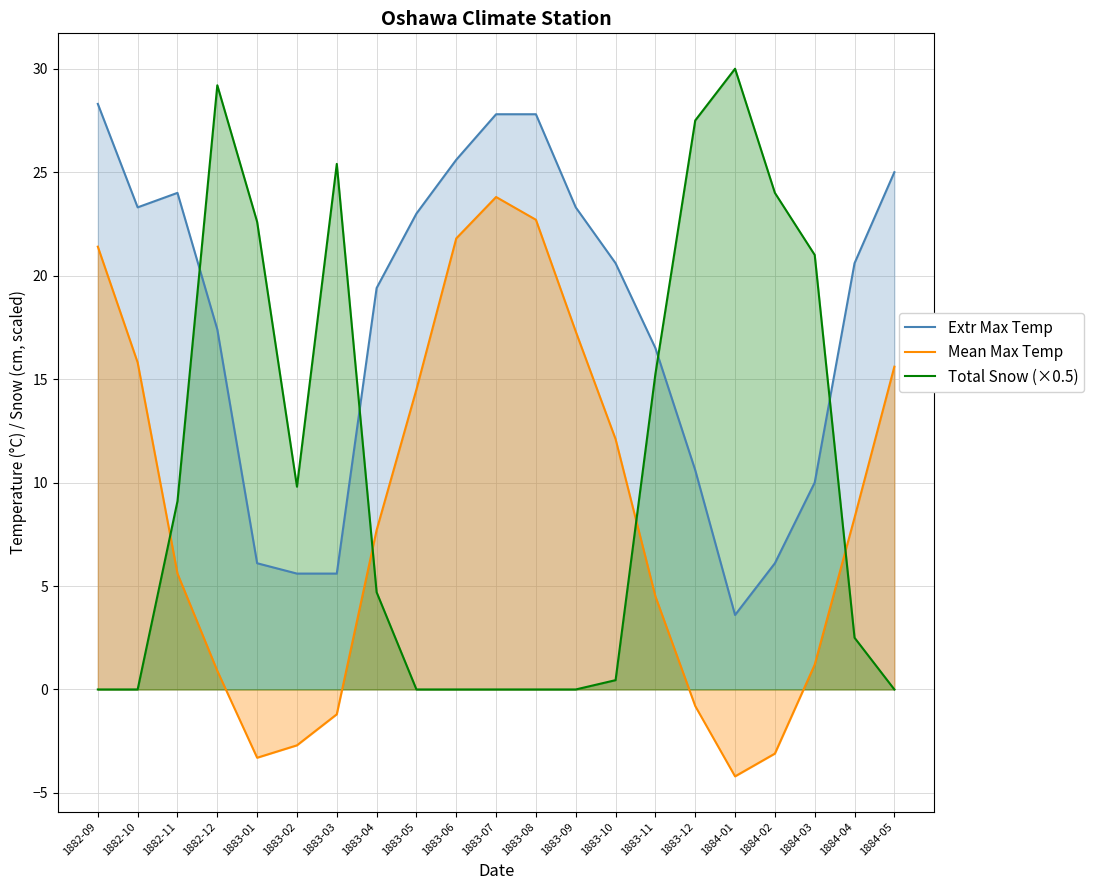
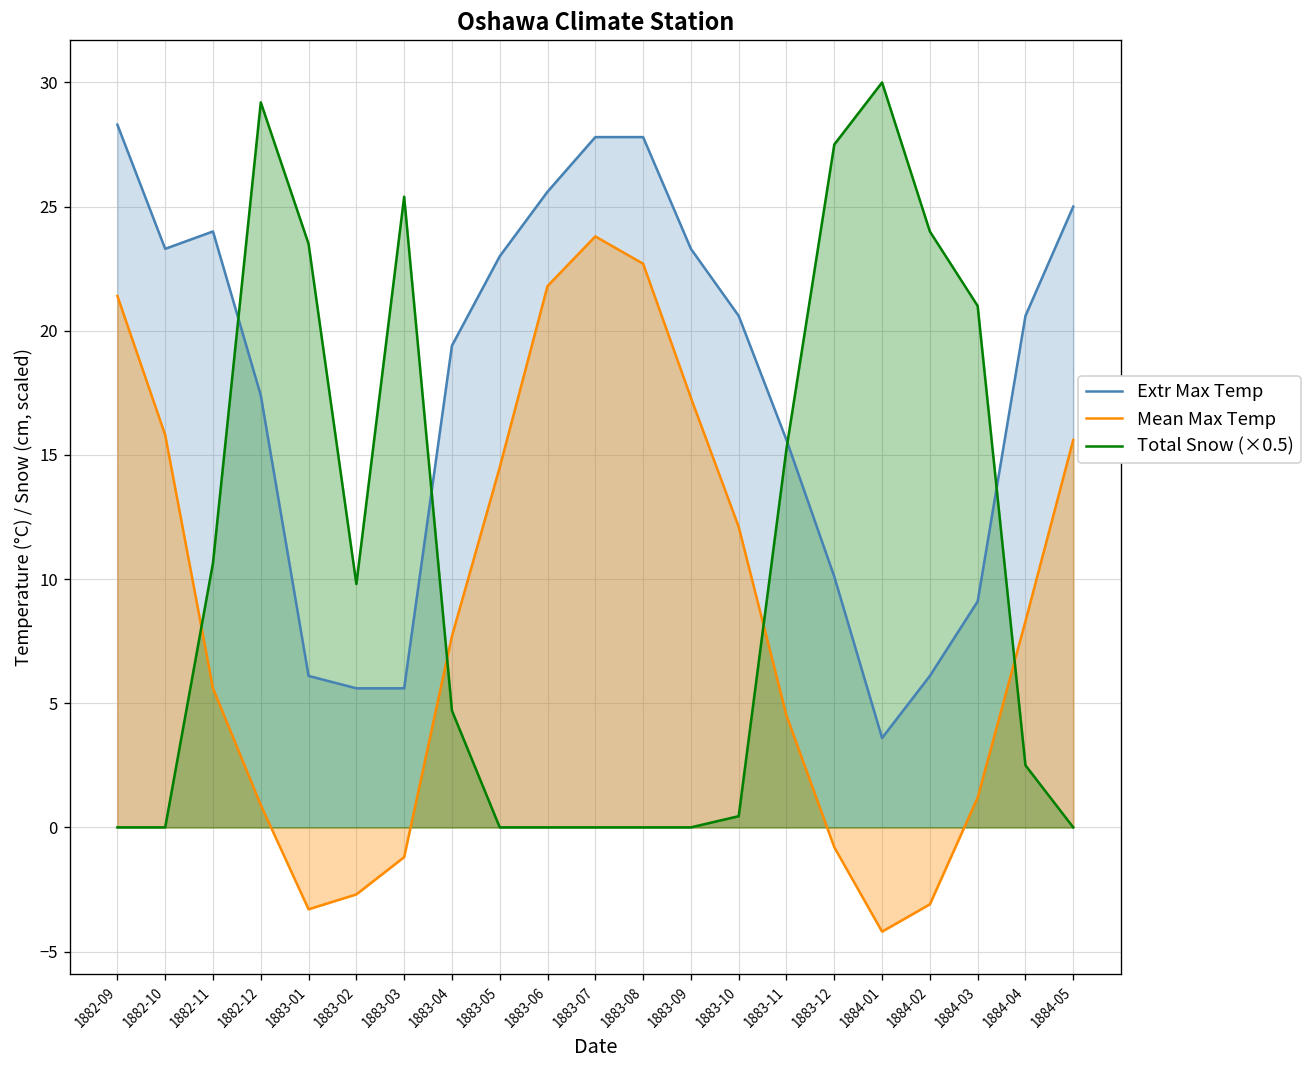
Total Snow (×0.5), 1882-11: 9.1 -> 10.7
Total Snow (×0.5), 1883-01: 22.6 -> 23.5
Extr Max Temp, 1883-11: 16.5 -> 15.6
Extr Max Temp, 1883-12: 10.6 -> 10.1
Extr Max Temp, 1884-03: 10.0 -> 9.1
